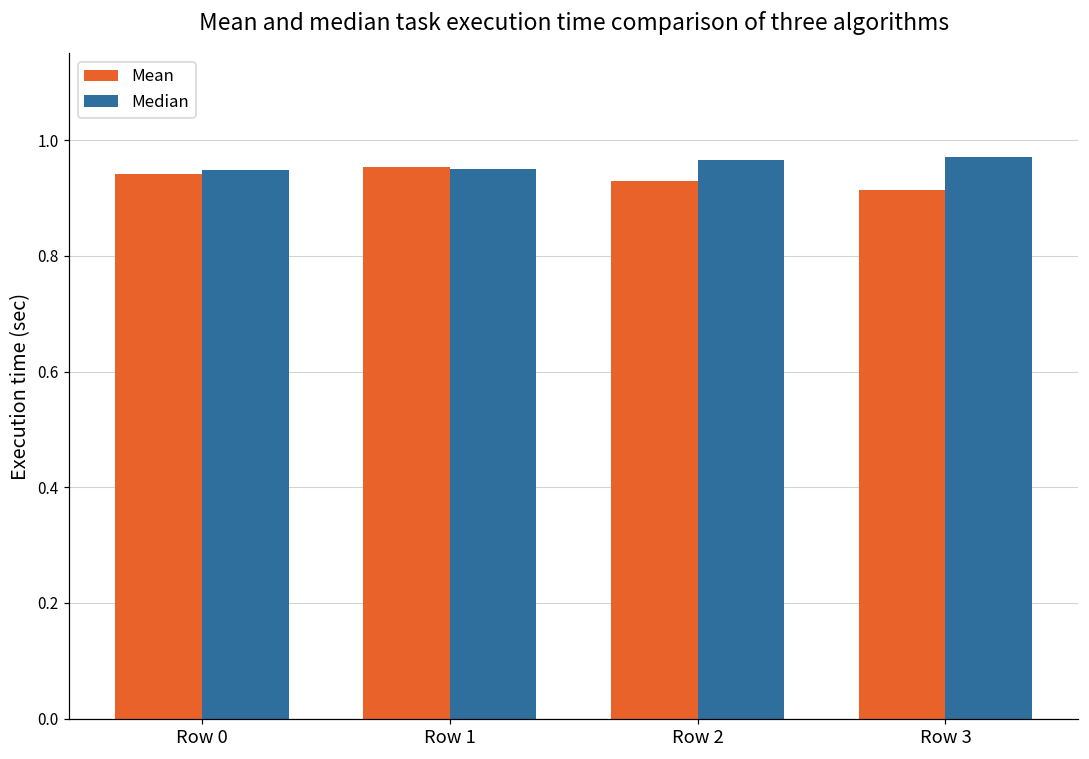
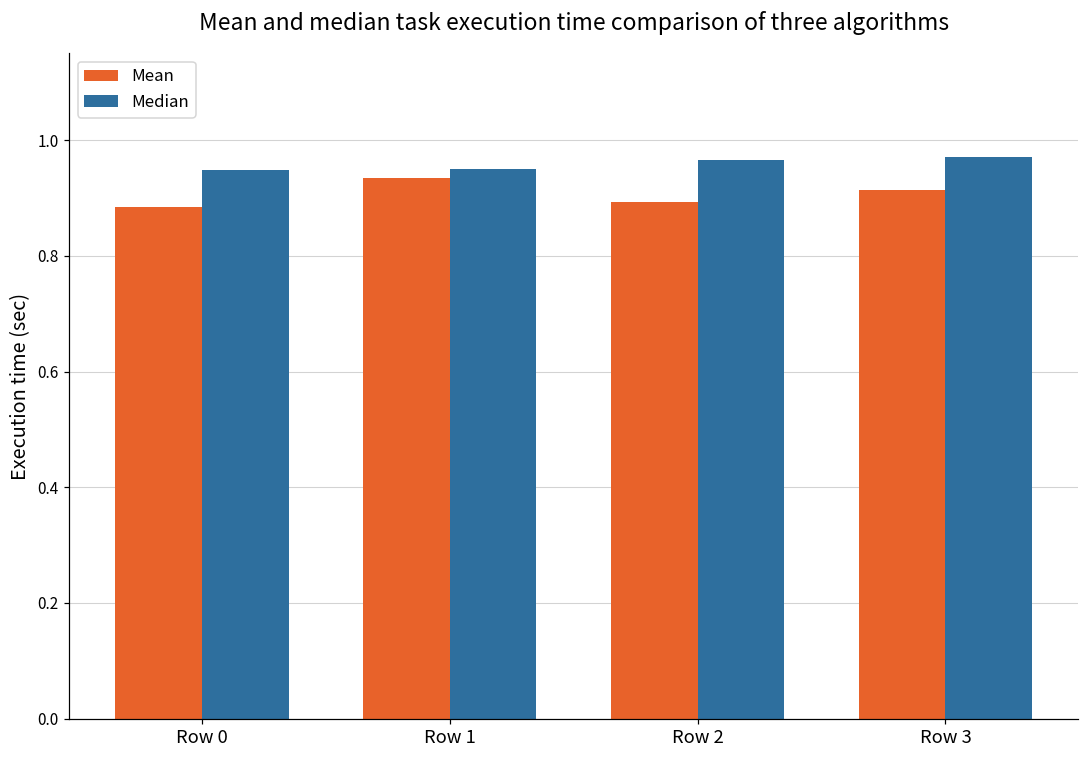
Mean, Row 0: 0.94 -> 0.88
Mean, Row 1: 0.95 -> 0.94
Mean, Row 2: 0.93 -> 0.89
